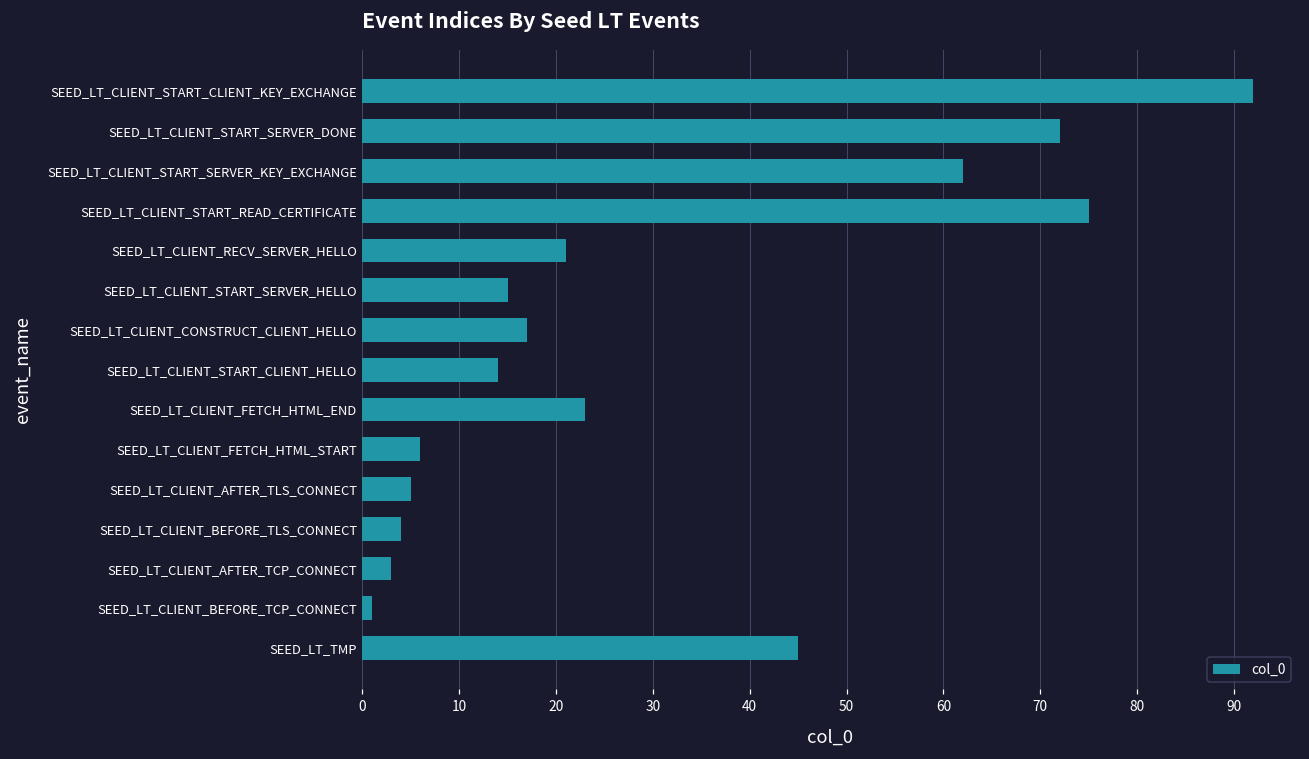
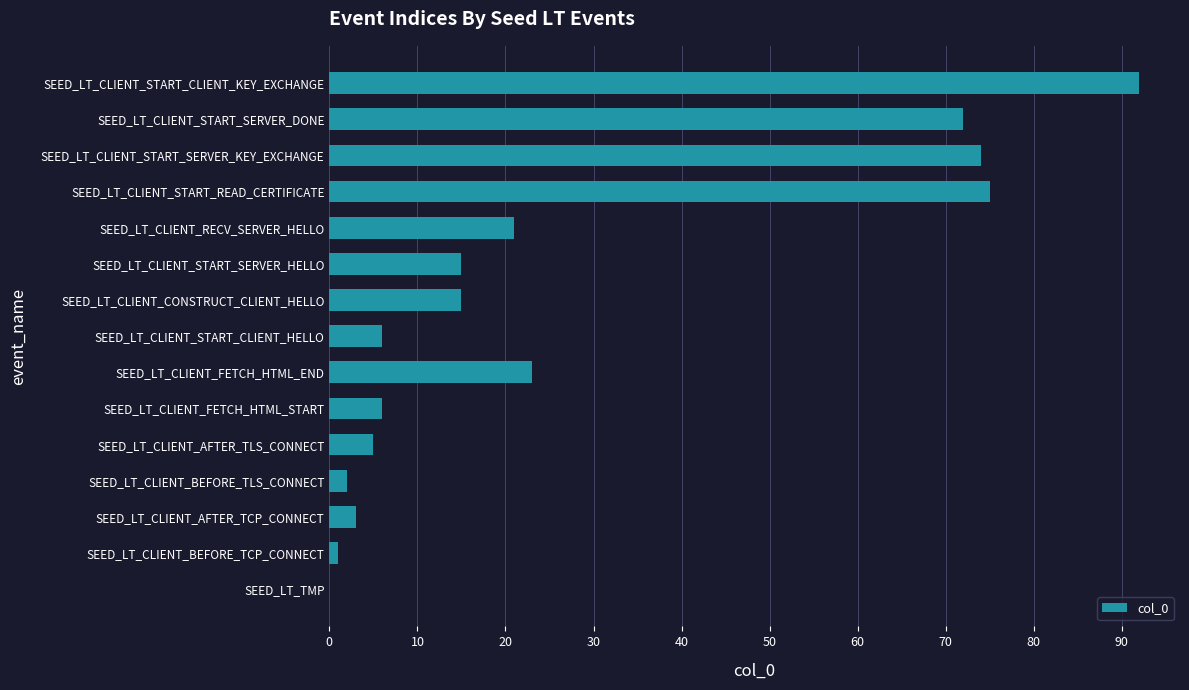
SEED_LT_CLIENT_START_SERVER_KEY_EXCHANGE: 62 -> 74
SEED_LT_CLIENT_CONSTRUCT_CLIENT_HELLO: 17 -> 15
SEED_LT_CLIENT_START_CLIENT_HELLO: 14 -> 6
SEED_LT_CLIENT_BEFORE_TLS_CONNECT: 4 -> 2
SEED_LT_TMP: 45 -> 0
